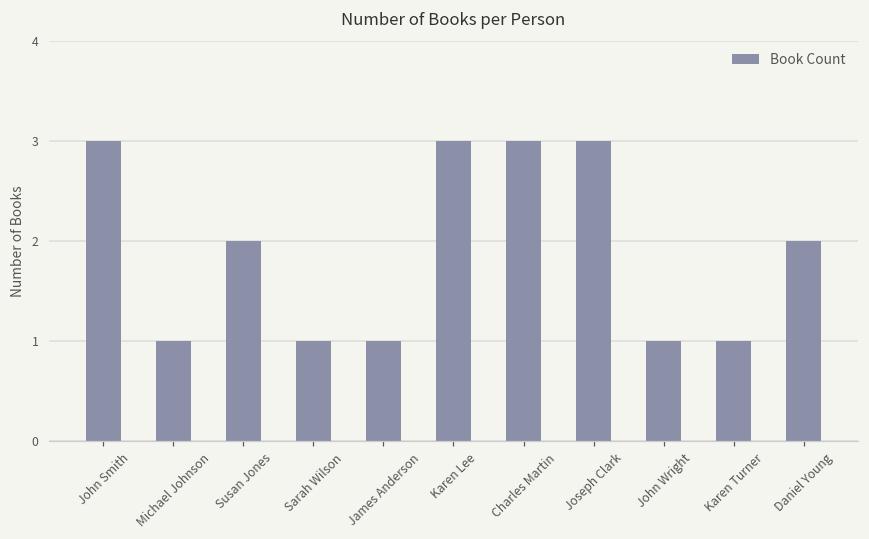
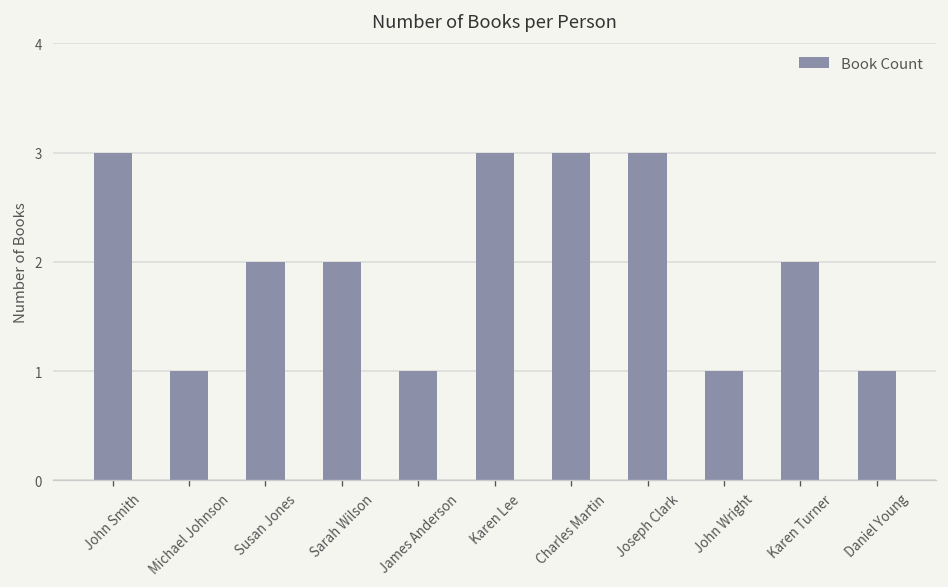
Sarah Wilson: 1 -> 2
Karen Turner: 1 -> 2
Daniel Young: 2 -> 1
